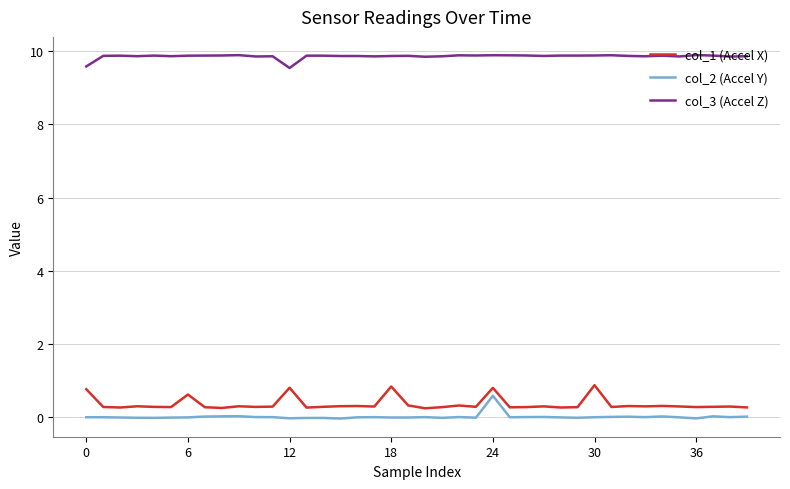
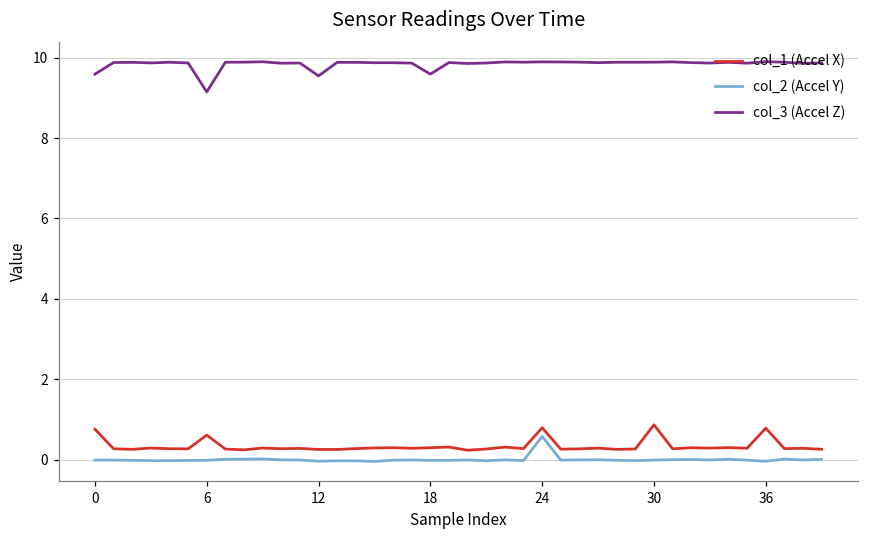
col_3 (Accel Z), 6: 9.9 -> 9.1
col_1 (Accel X), 12: 0.8 -> 0.3
col_1 (Accel X), 18: 0.8 -> 0.3
col_3 (Accel Z), 18: 9.9 -> 9.6
col_1 (Accel X), 36: 0.3 -> 0.8
